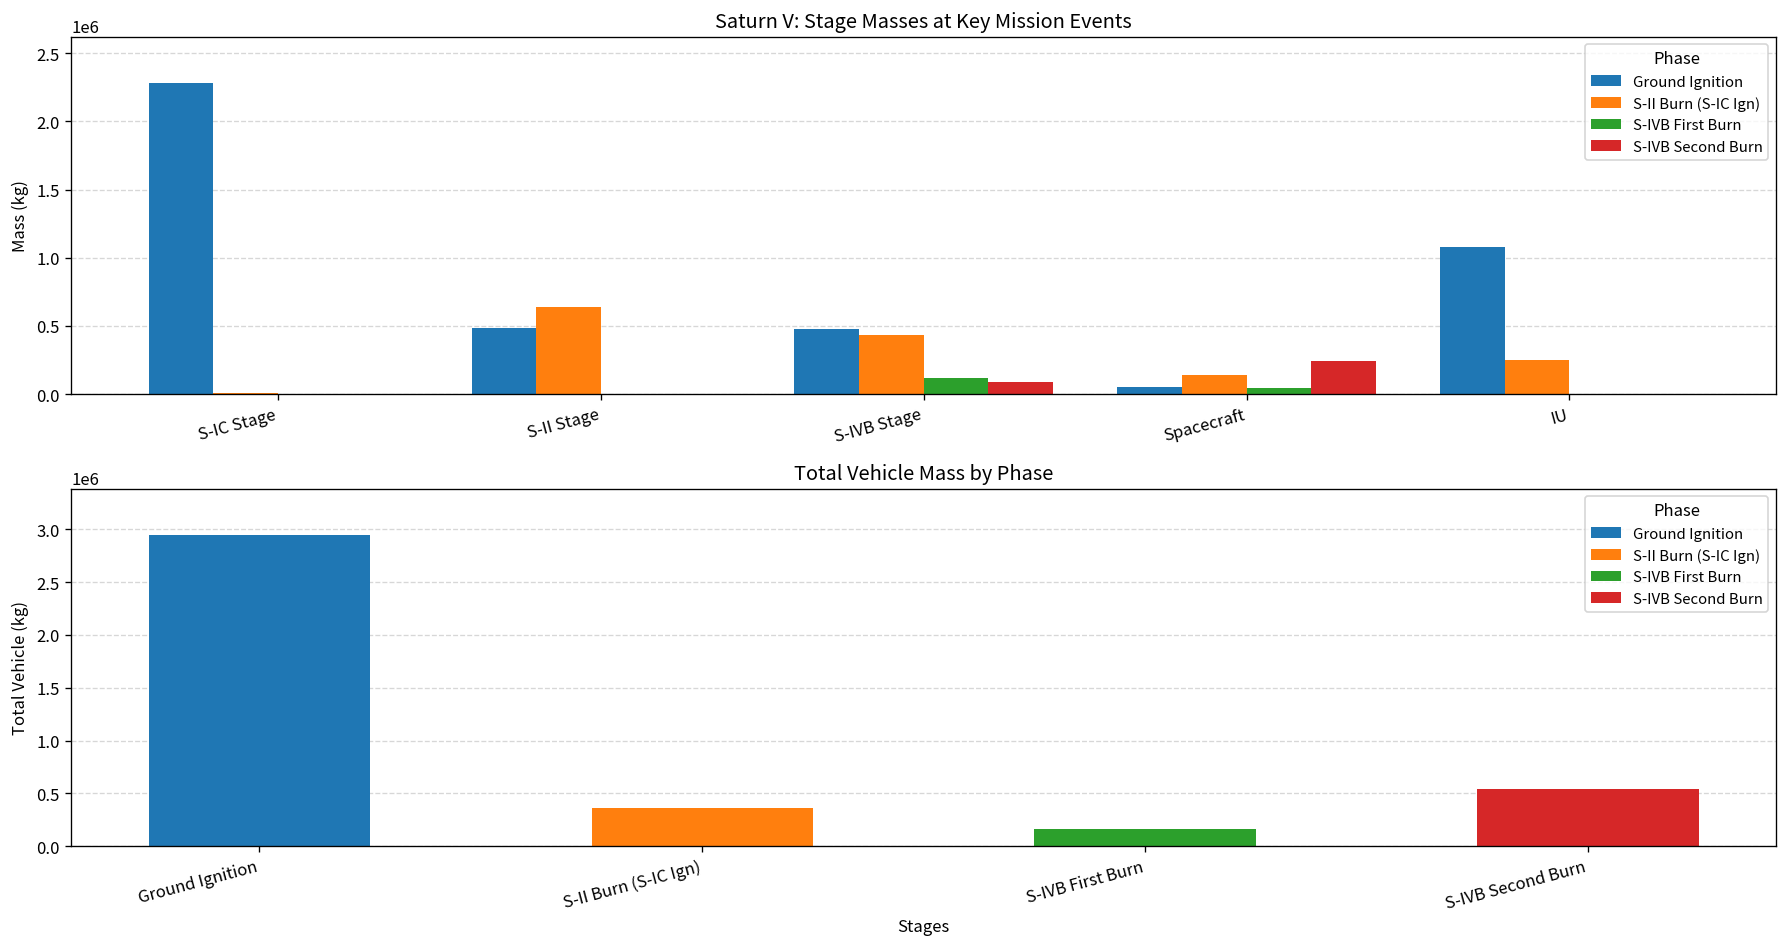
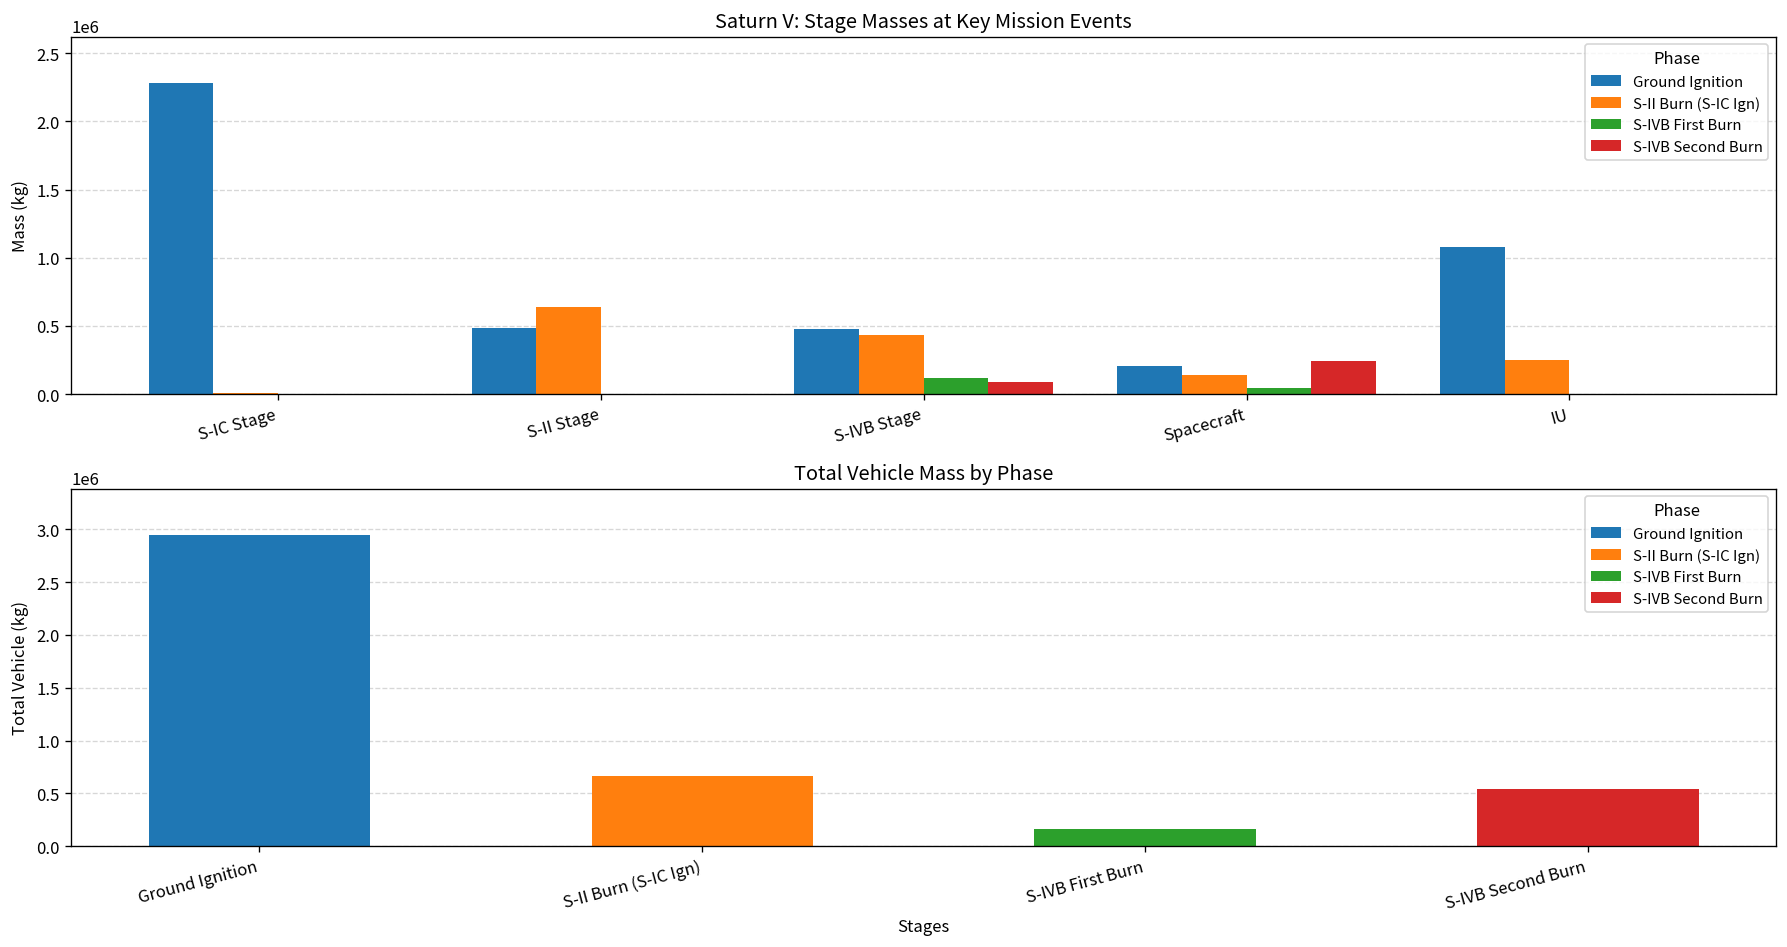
Saturn V: Stage Masses at Key Mission Events, Ground Ignition, Spacecraft: 50000 -> 200000
Total Vehicle Mass by Phase, S-II Burn (S-IC Ign): 400000 -> 700000
